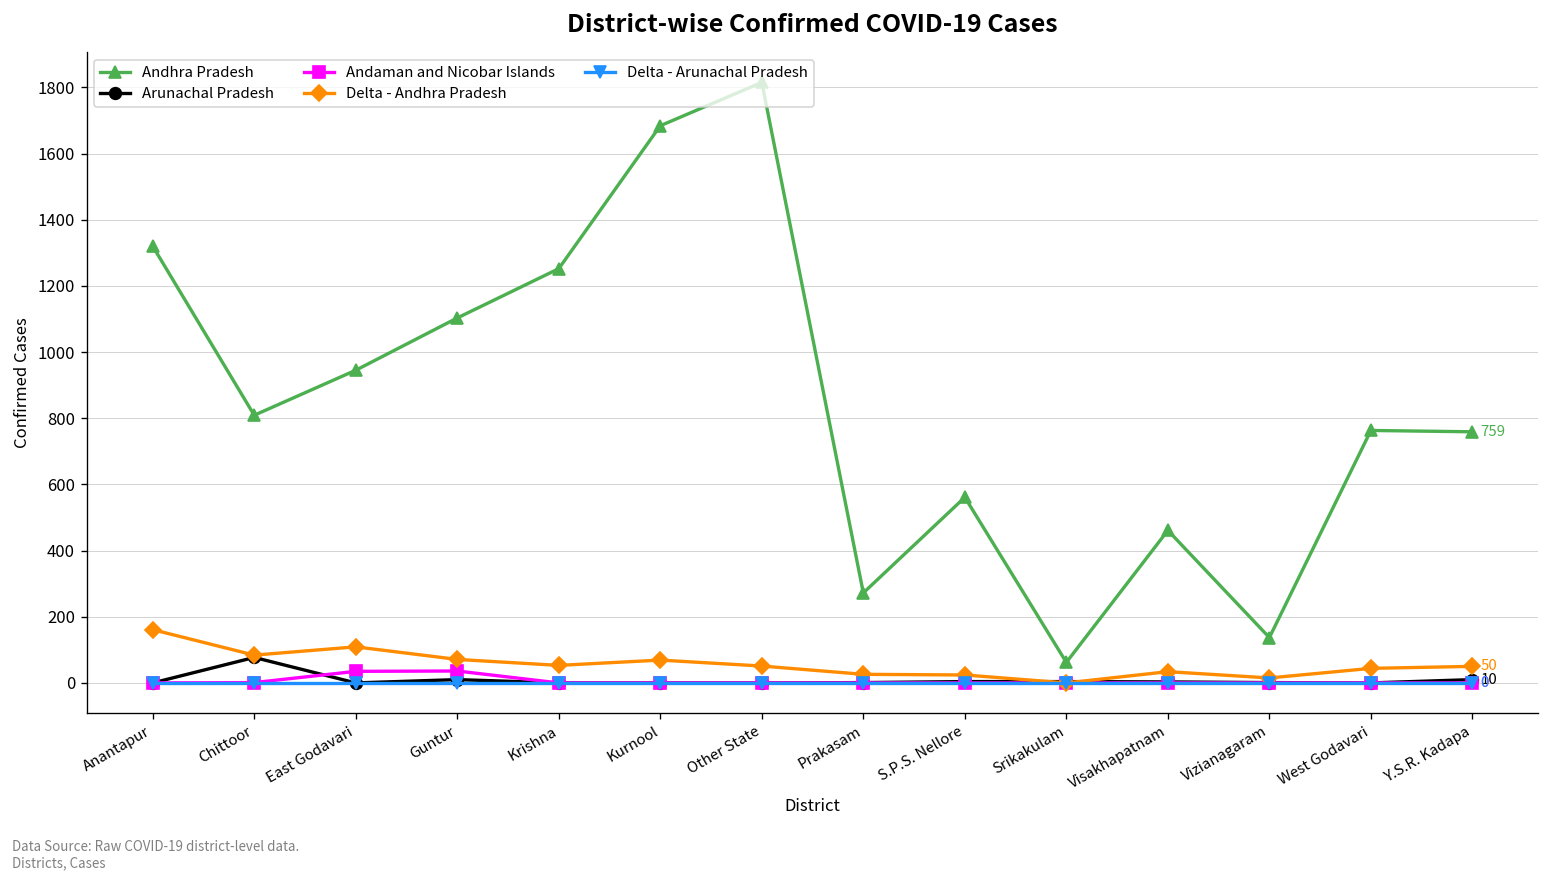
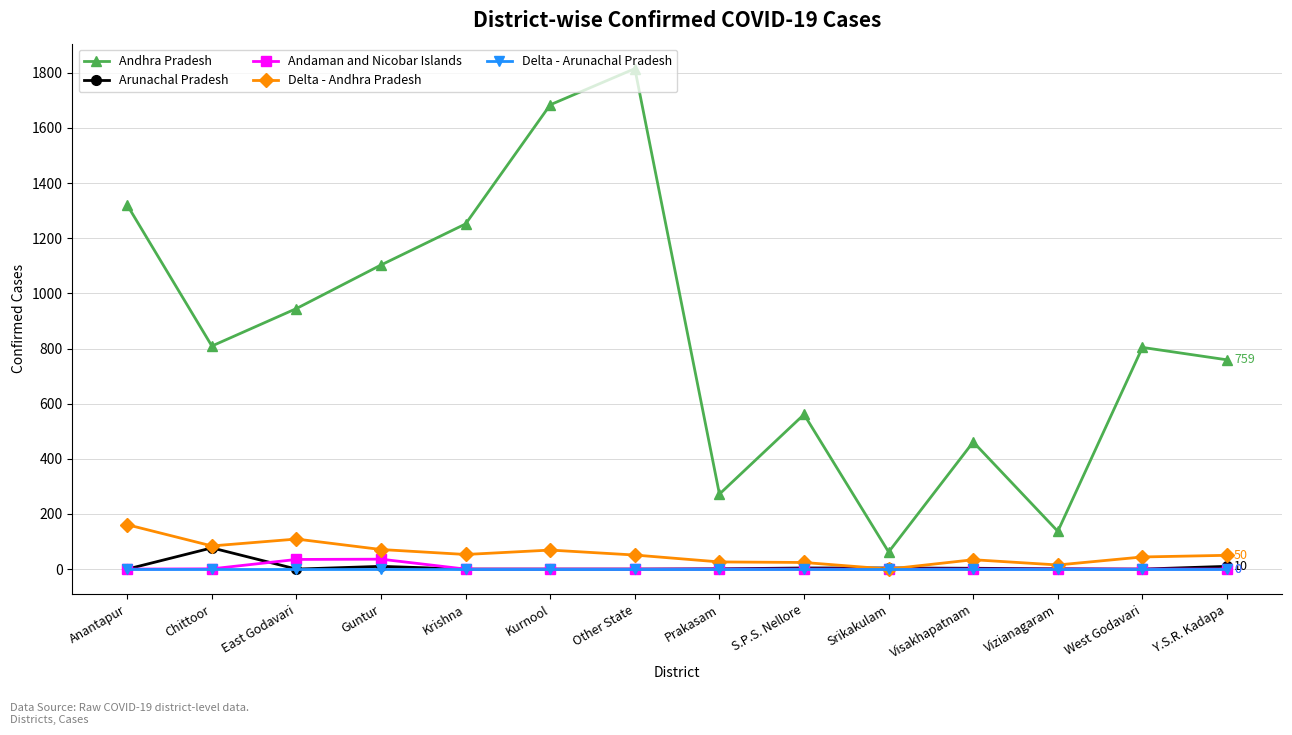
Andhra Pradesh, West Godavari: 760 -> 800
